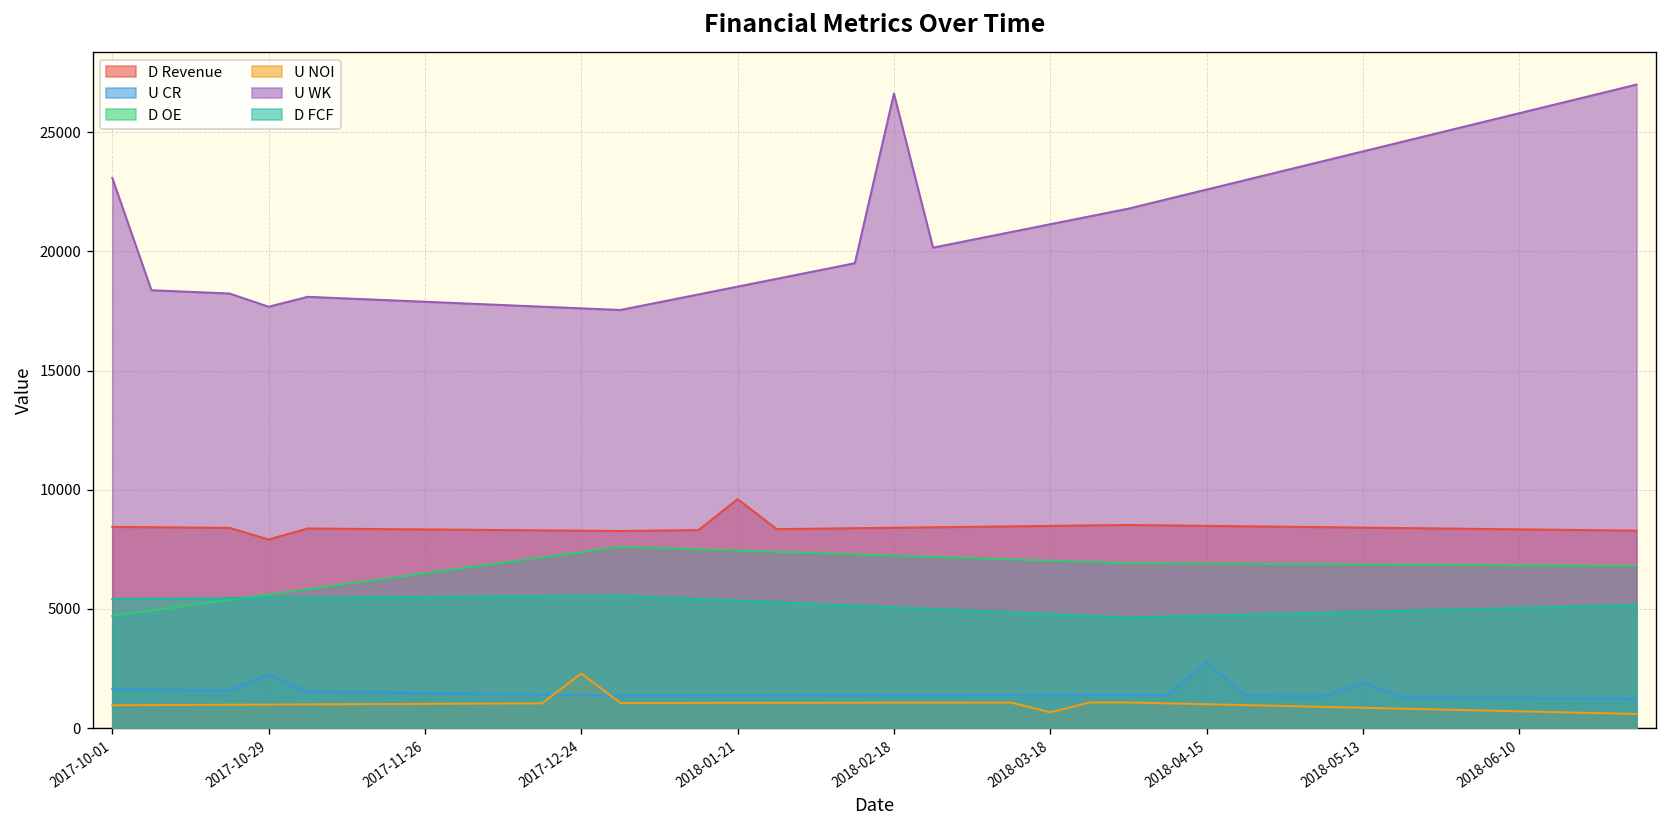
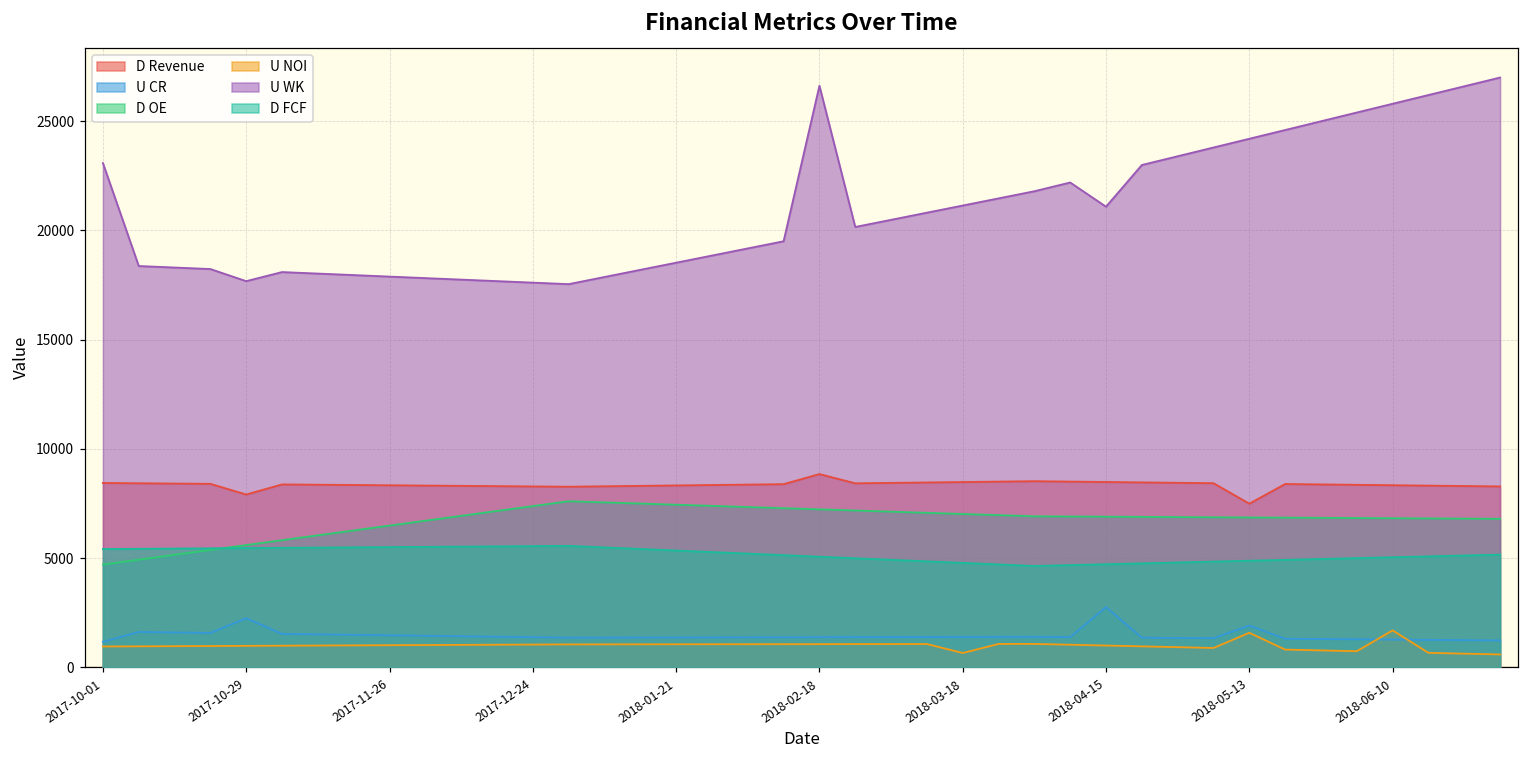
U CR, 2017-10-01: 1600 -> 1200
U NOI, 2017-12-24: 2300 -> 1000
D Revenue, 2018-01-21: 9600 -> 8300
D Revenue, 2018-02-18: 8400 -> 8800
U WK, 2018-04-15: 22600 -> 21100
D Revenue, 2018-05-13: 8400 -> 7500
U NOI, 2018-05-13: 900 -> 1600
U NOI, 2018-06-10: 700 -> 1700
